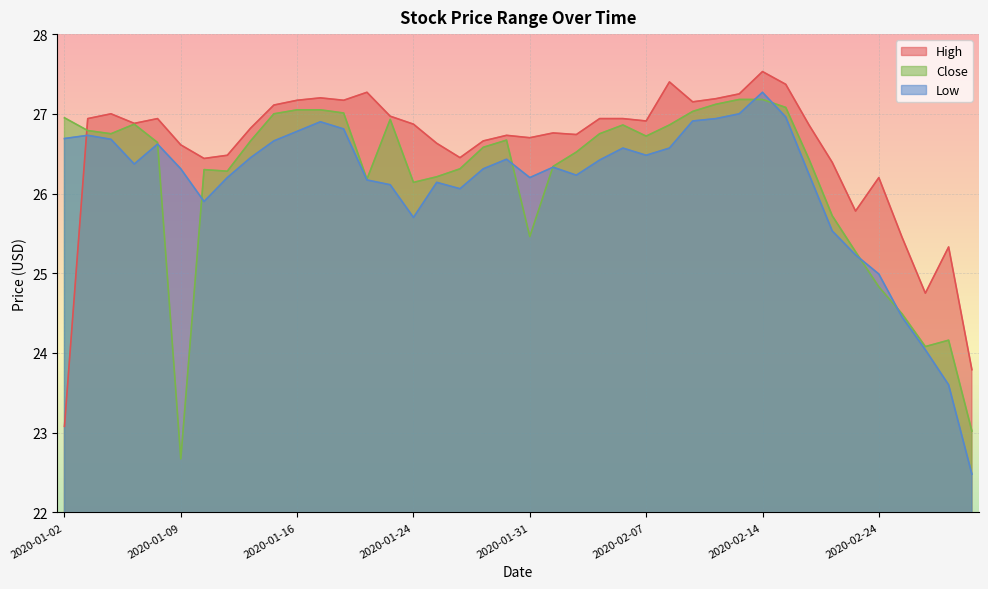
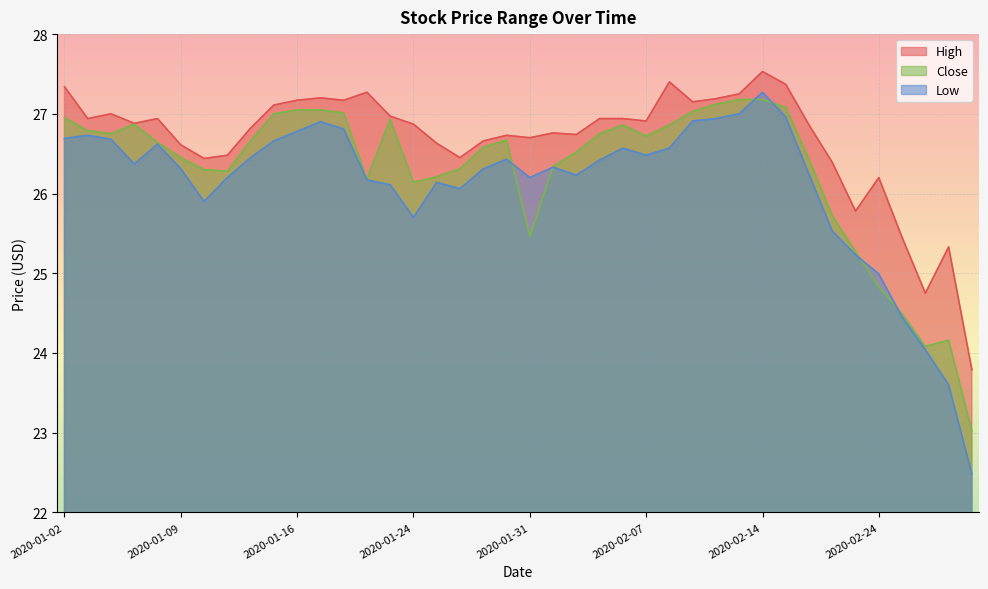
High, 2020-01-02: 23.1 -> 27.3
Close, 2020-01-09: 22.7 -> 26.5
